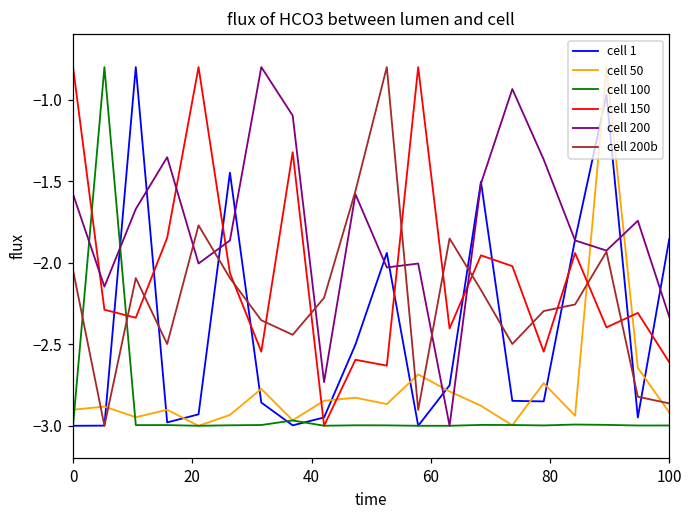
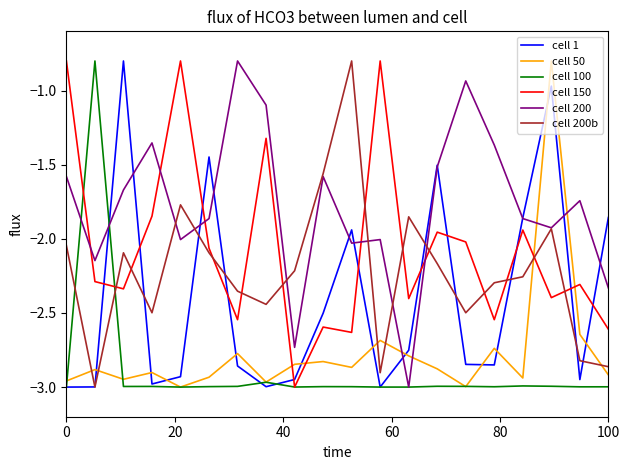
cell 50, 0: -2.90 -> -2.96
